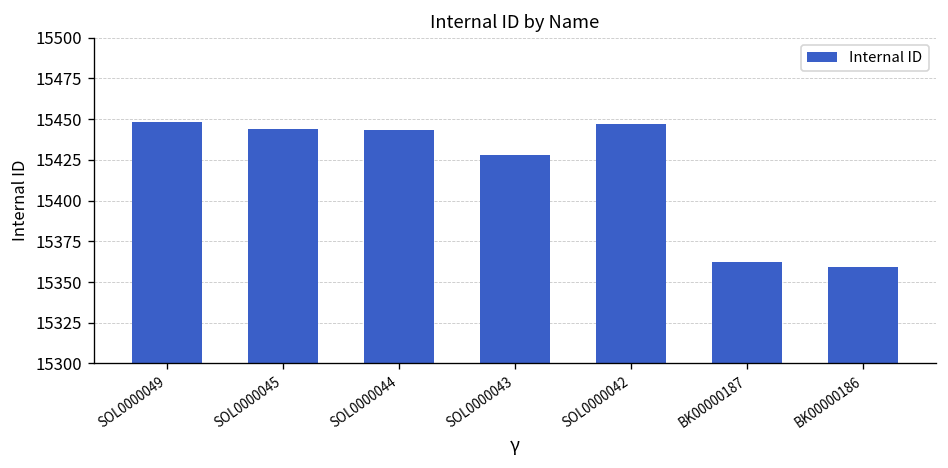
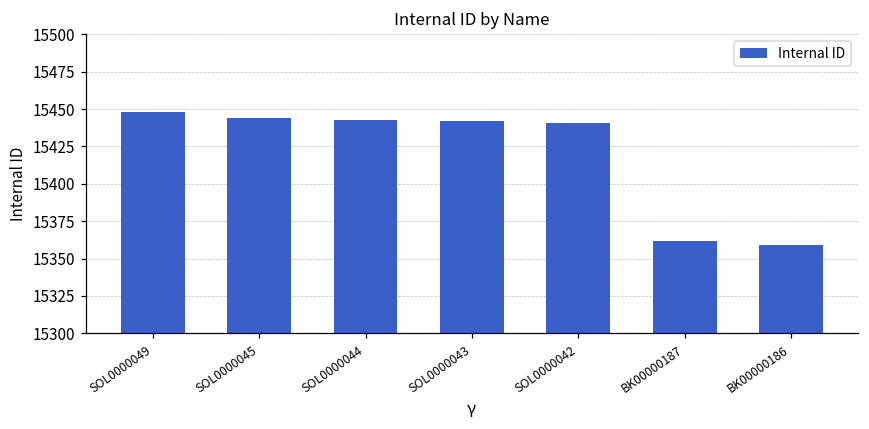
SOL0000043: 15428 -> 15442
SOL0000042: 15447 -> 15441
